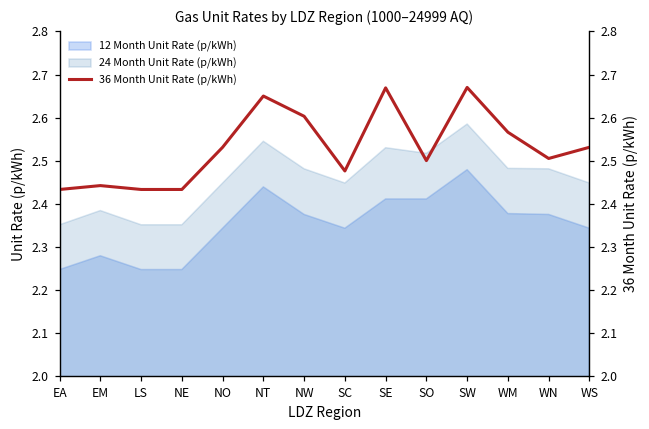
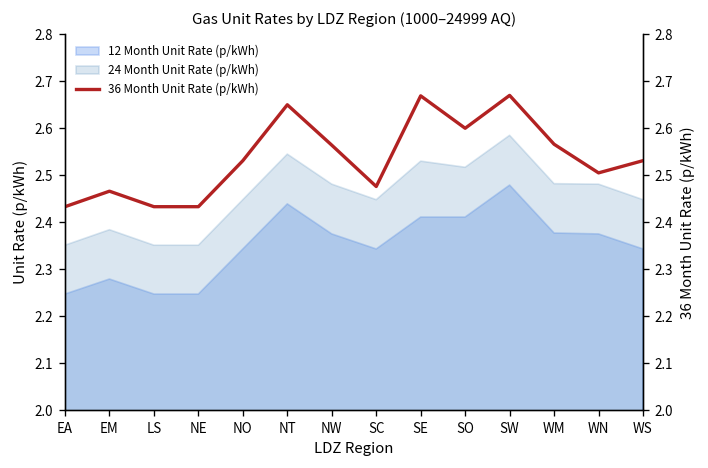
36 Month Unit Rate (p/kWh), EM: 2.44 -> 2.47
36 Month Unit Rate (p/kWh), NW: 2.60 -> 2.56
36 Month Unit Rate (p/kWh), SO: 2.5 -> 2.6
